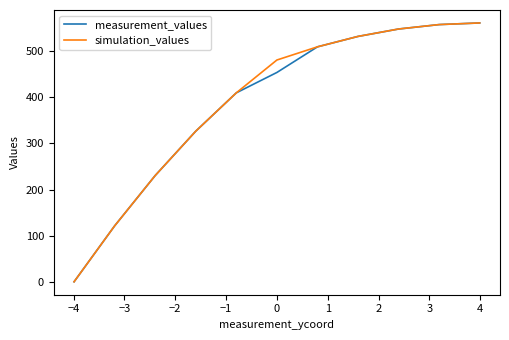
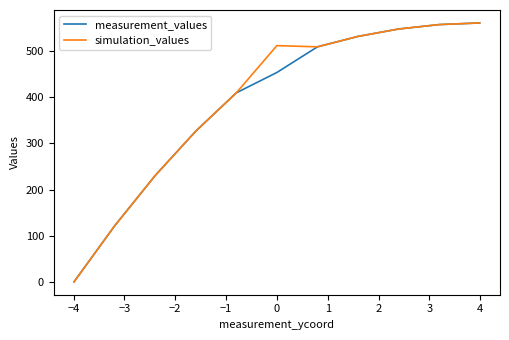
simulation_values, 0: 480 -> 510
